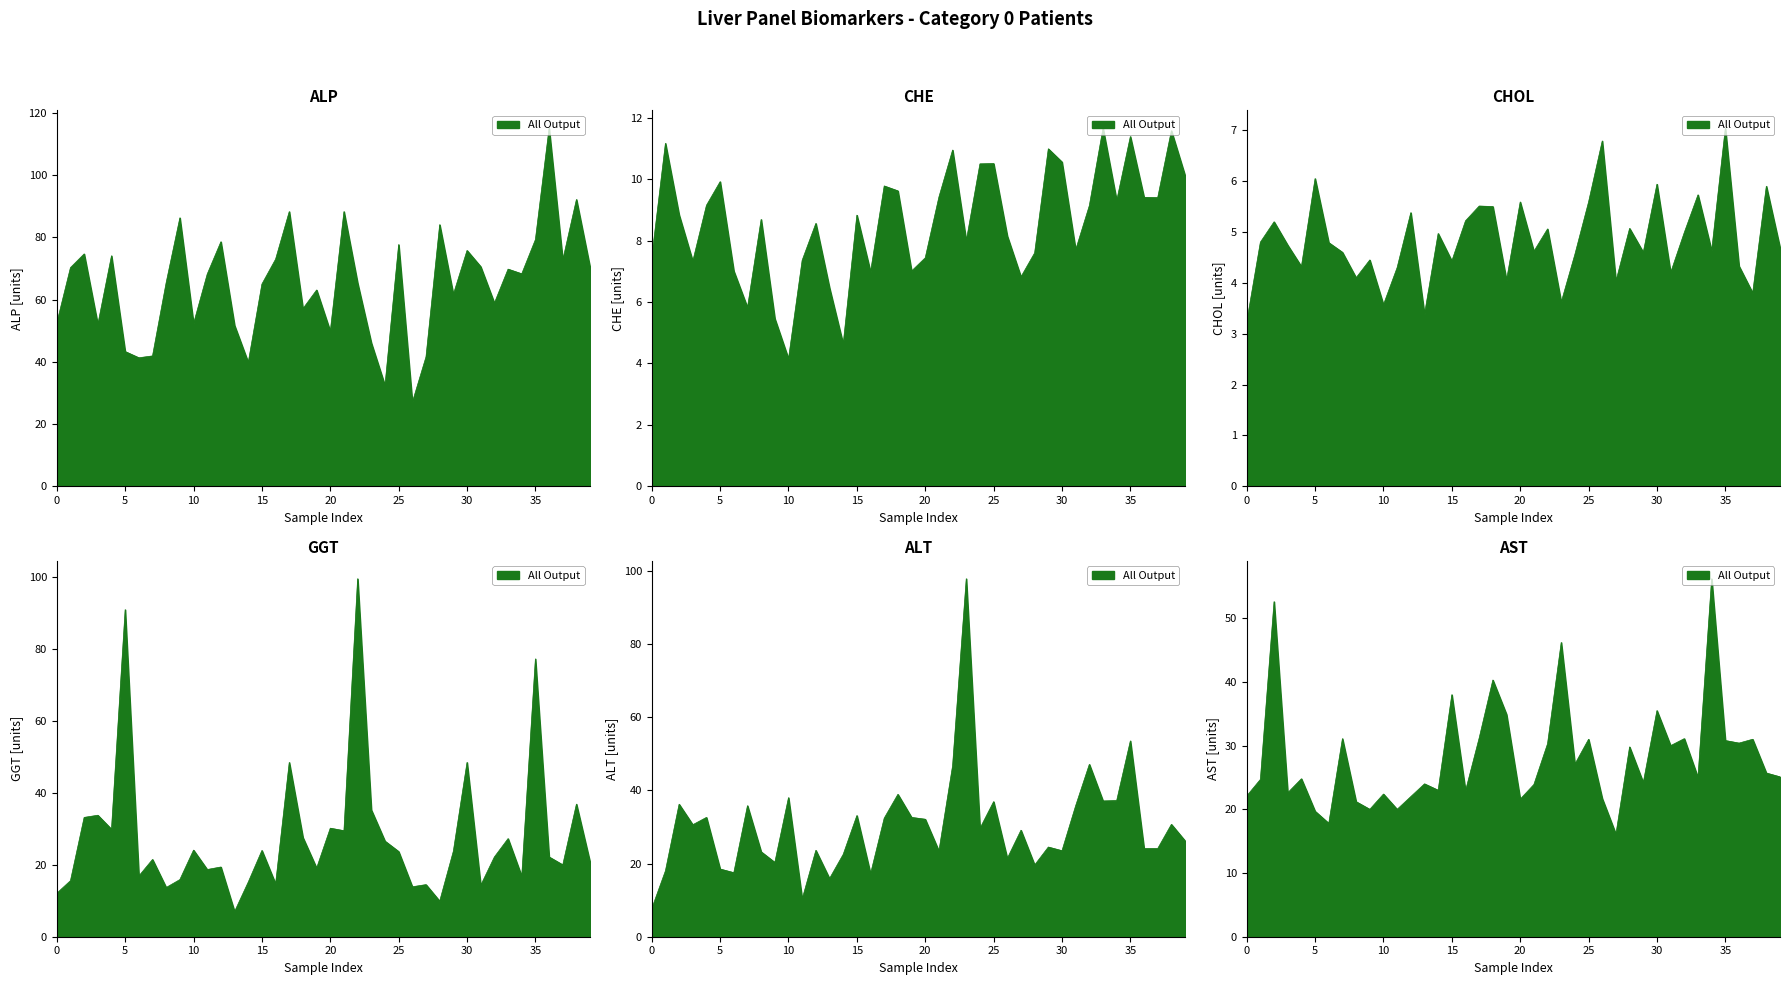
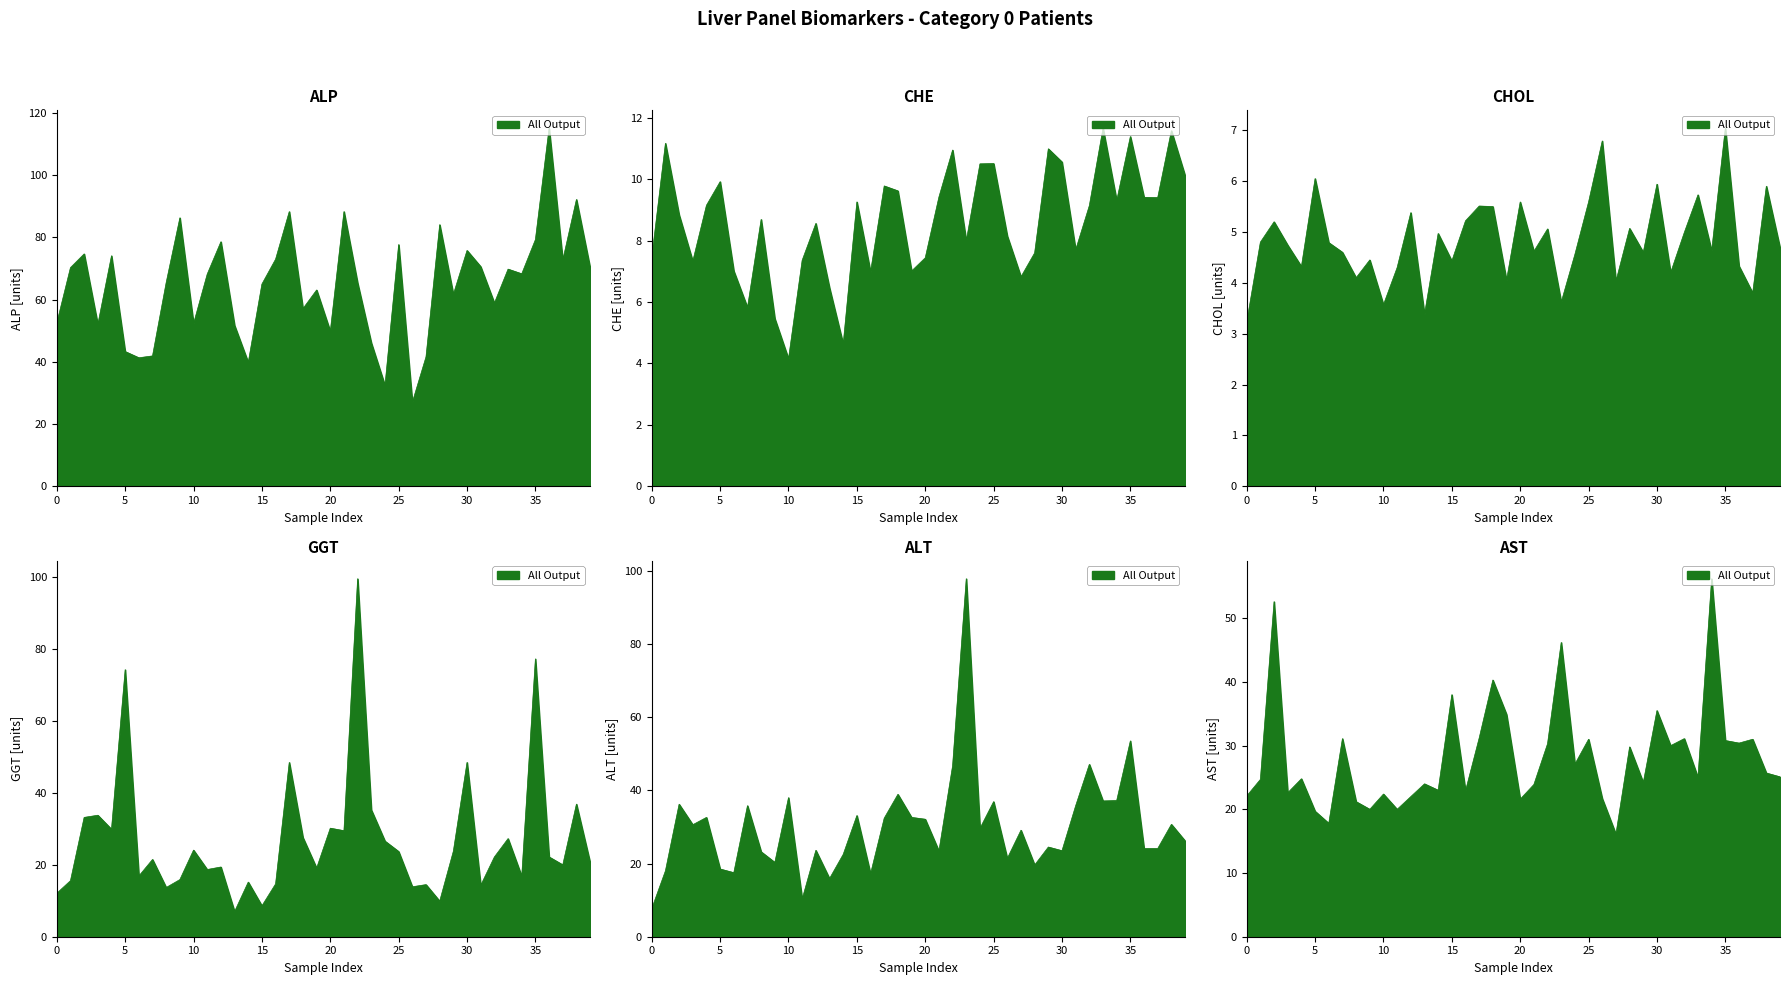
CHE, 15: 8.8 -> 9.3
GGT, 5: 91 -> 74
GGT, 15: 24 -> 9
